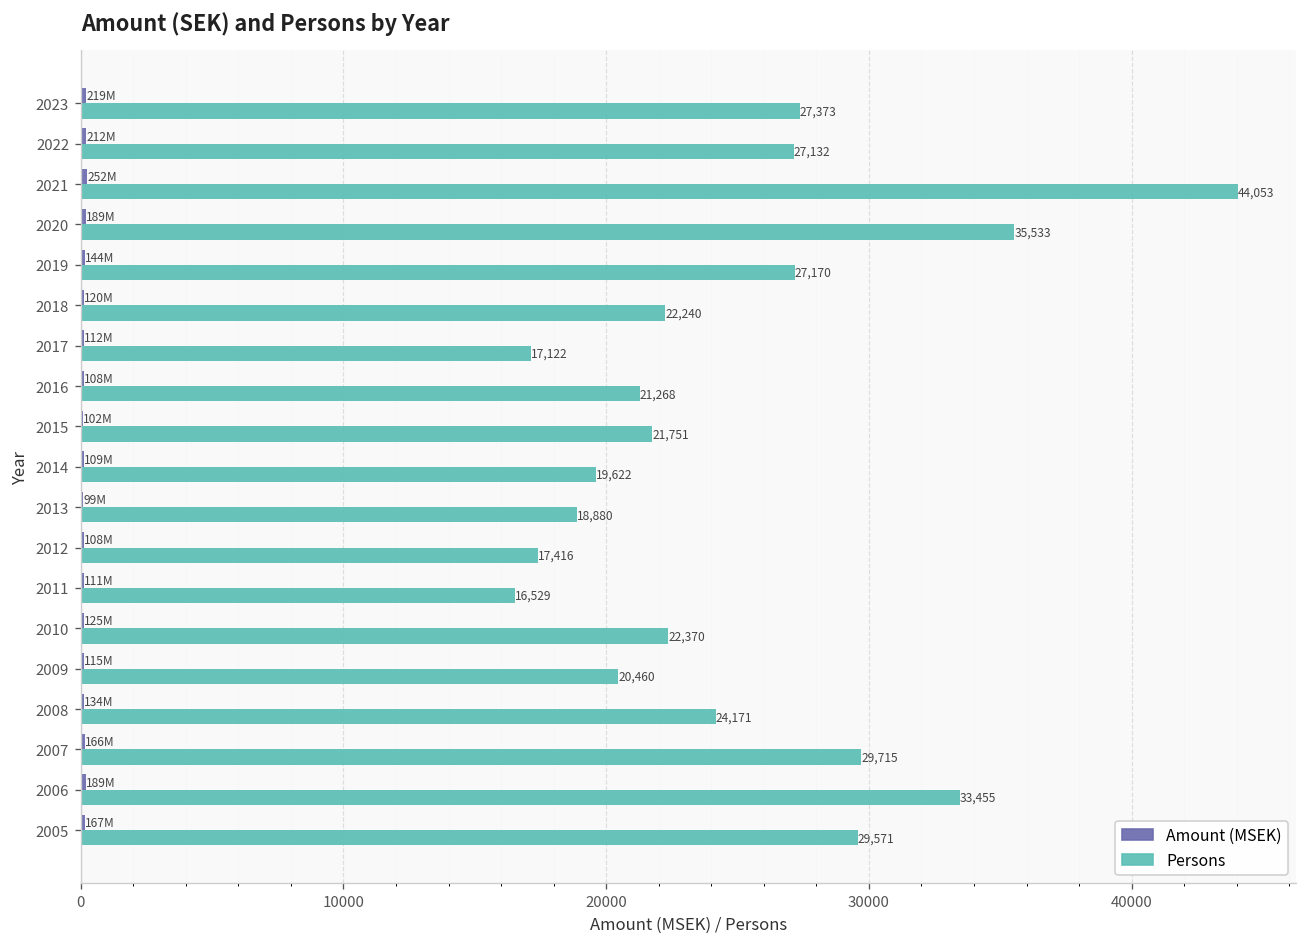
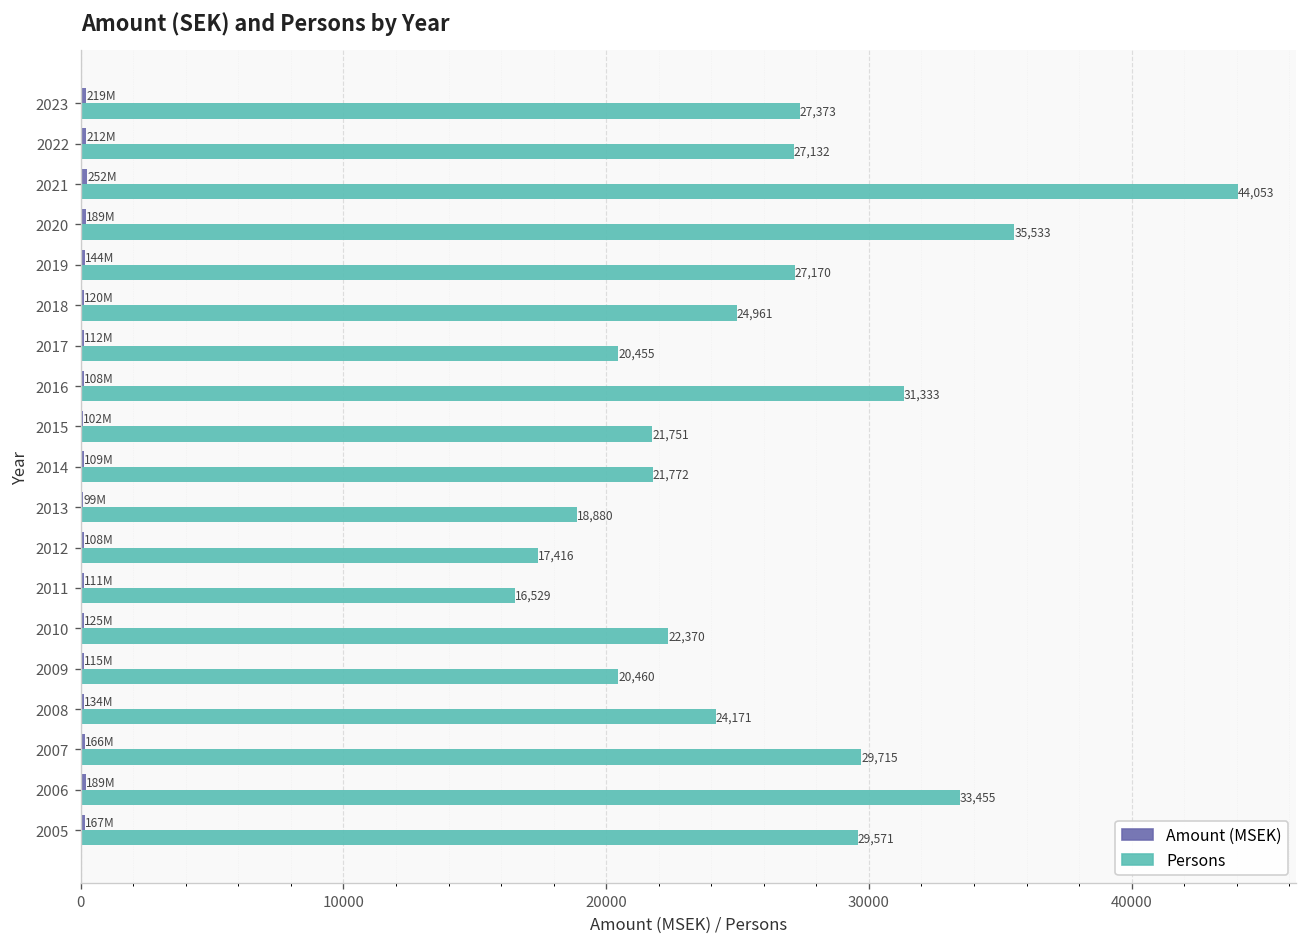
Persons, 2018: 22,240 -> 24,961
Persons, 2017: 17,122 -> 20,455
Persons, 2016: 21,268 -> 31,333
Persons, 2014: 19,622 -> 21,772
